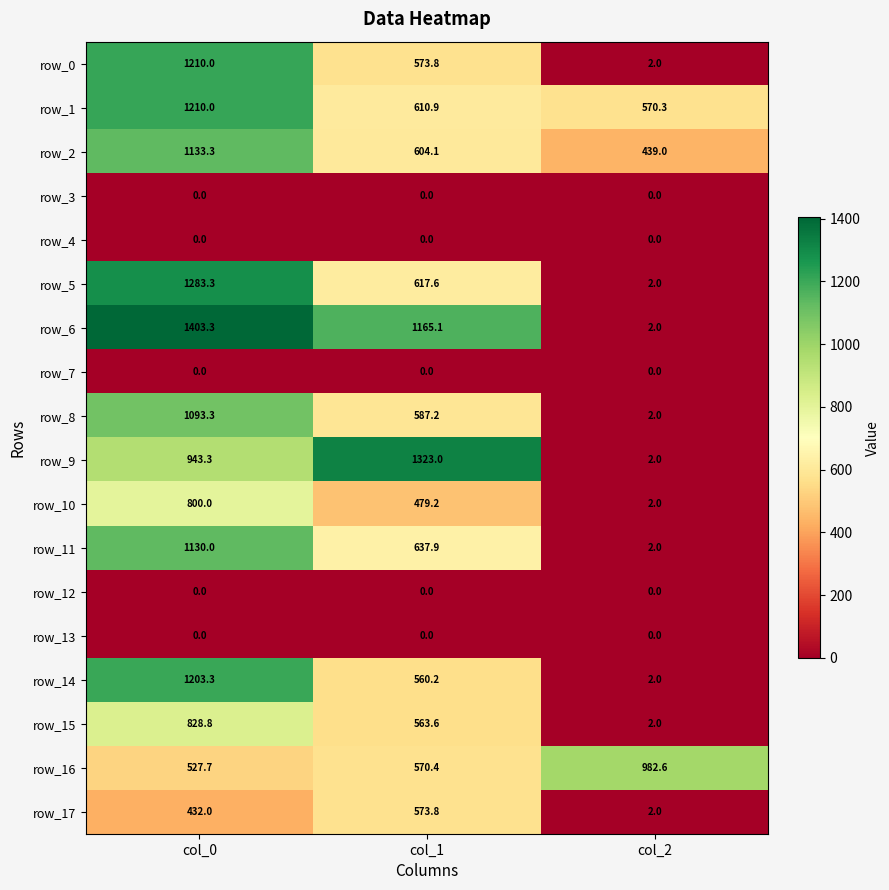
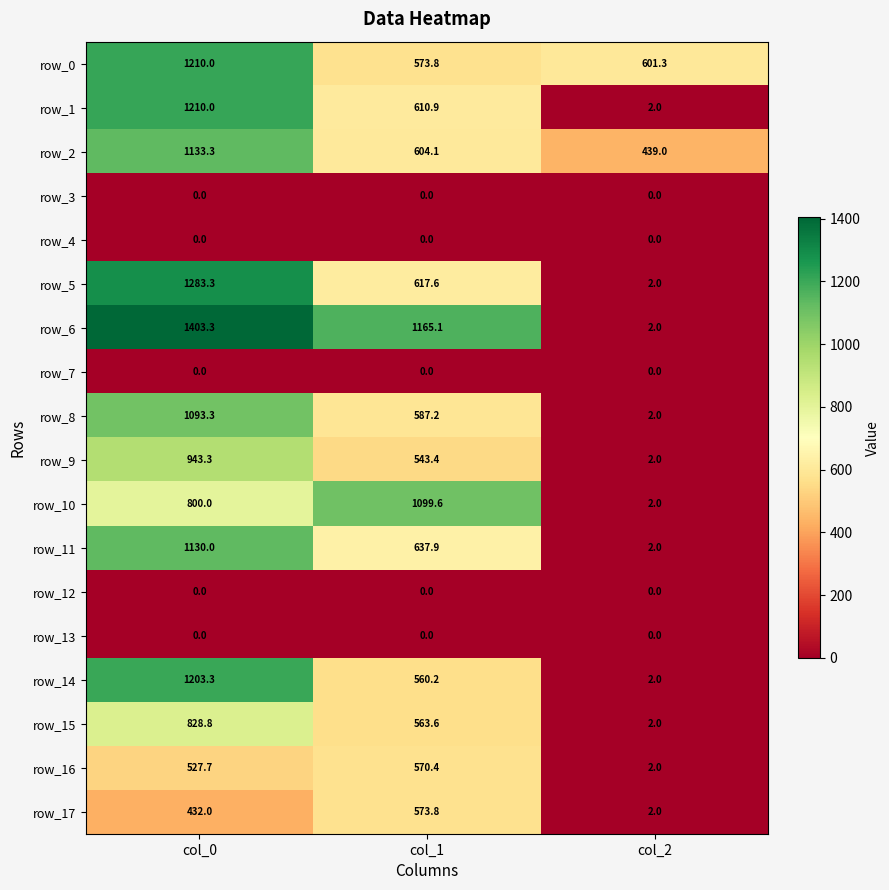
row_0, col_2: 2.0 -> 601.3
row_1, col_2: 570.3 -> 2.0
row_9, col_1: 1323.0 -> 543.4
row_10, col_1: 479.2 -> 1099.6
row_16, col_2: 982.6 -> 2.0
